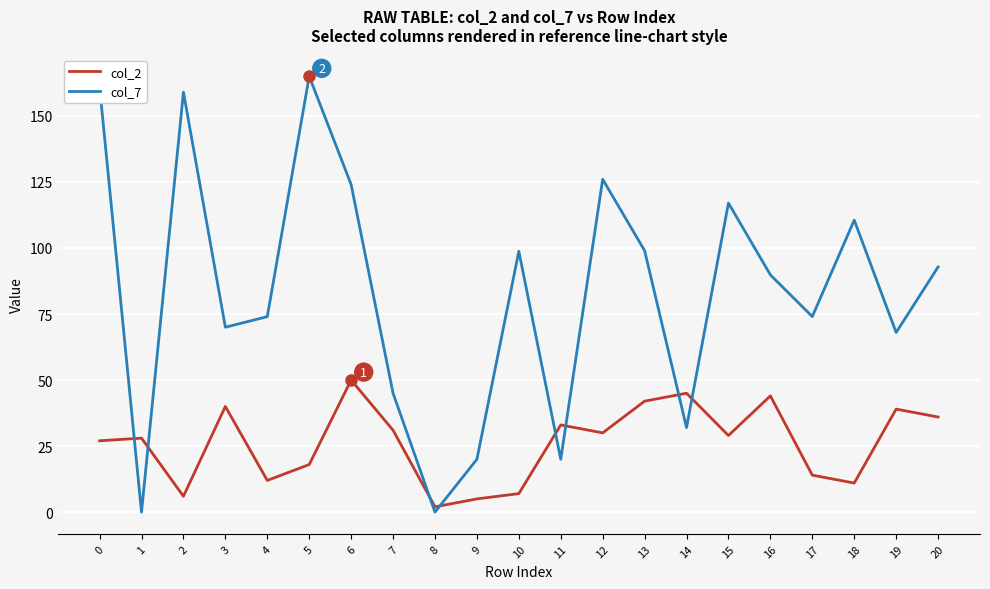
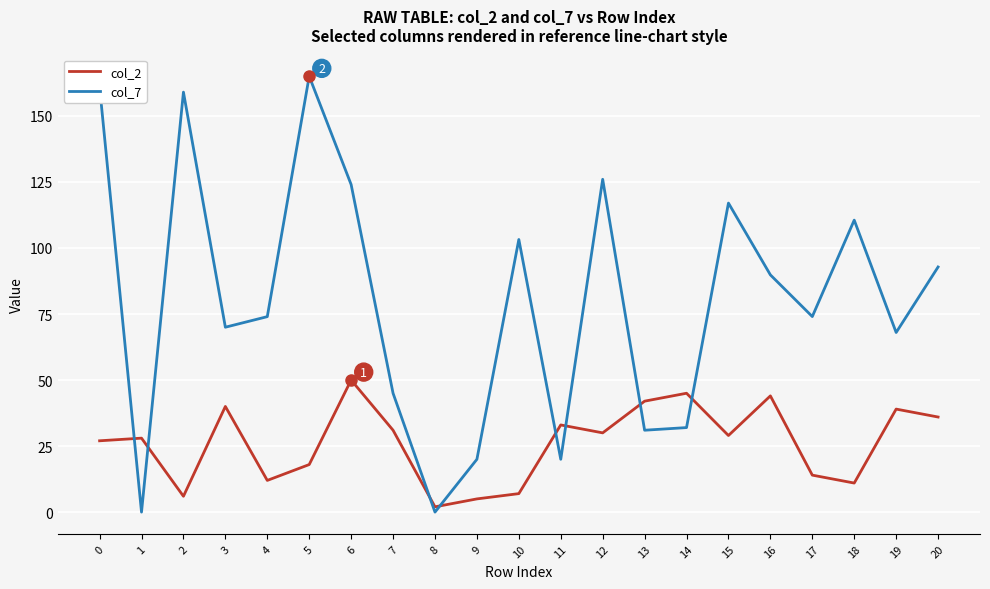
col_7, 10: 99 -> 103
col_7, 13: 99 -> 31
